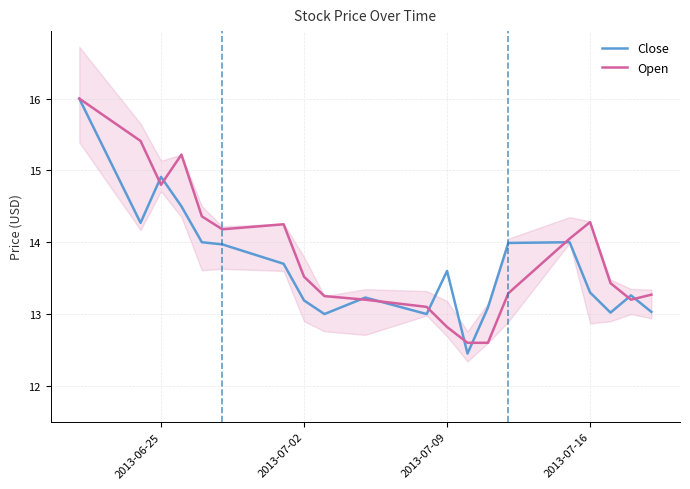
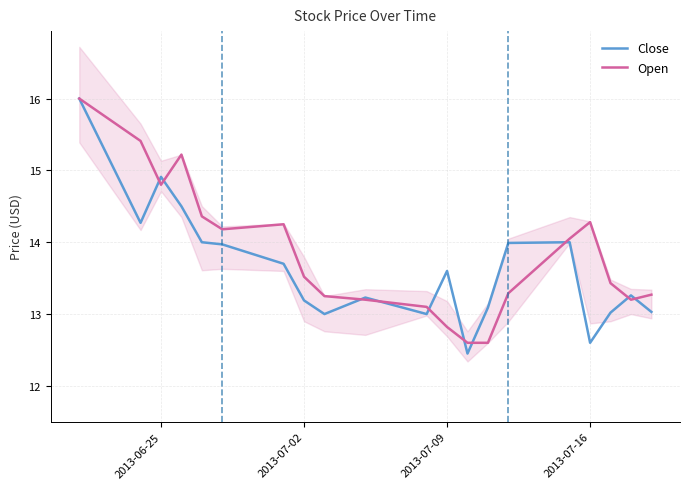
Close, 2013-07-16: 13.3 -> 12.6
